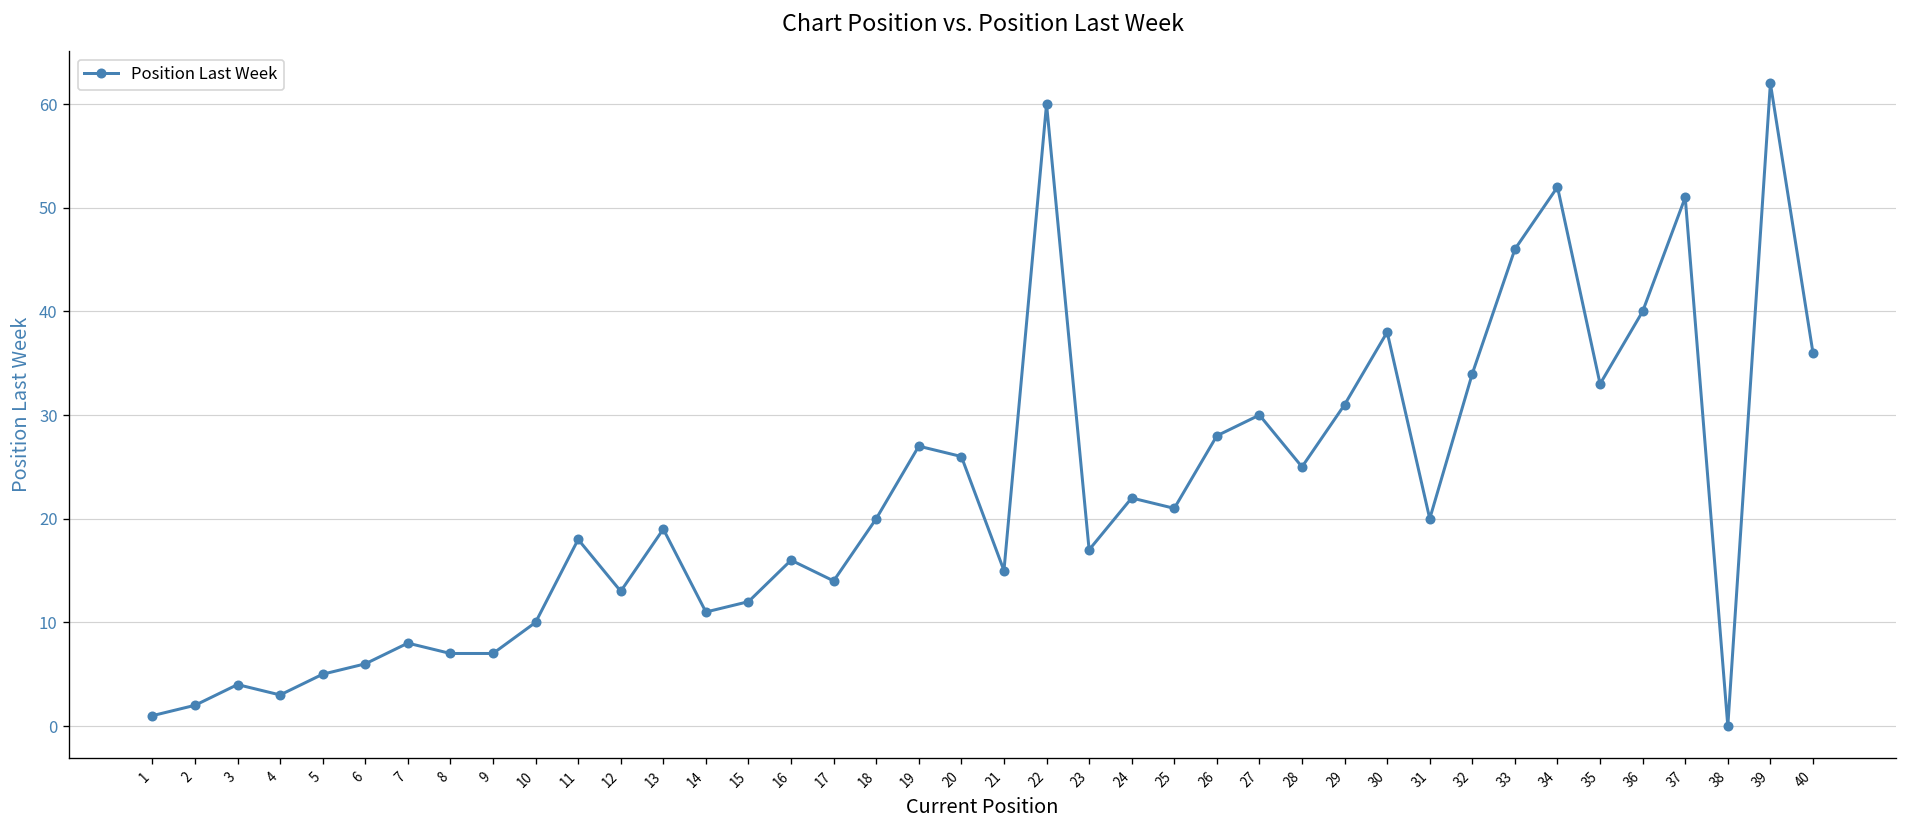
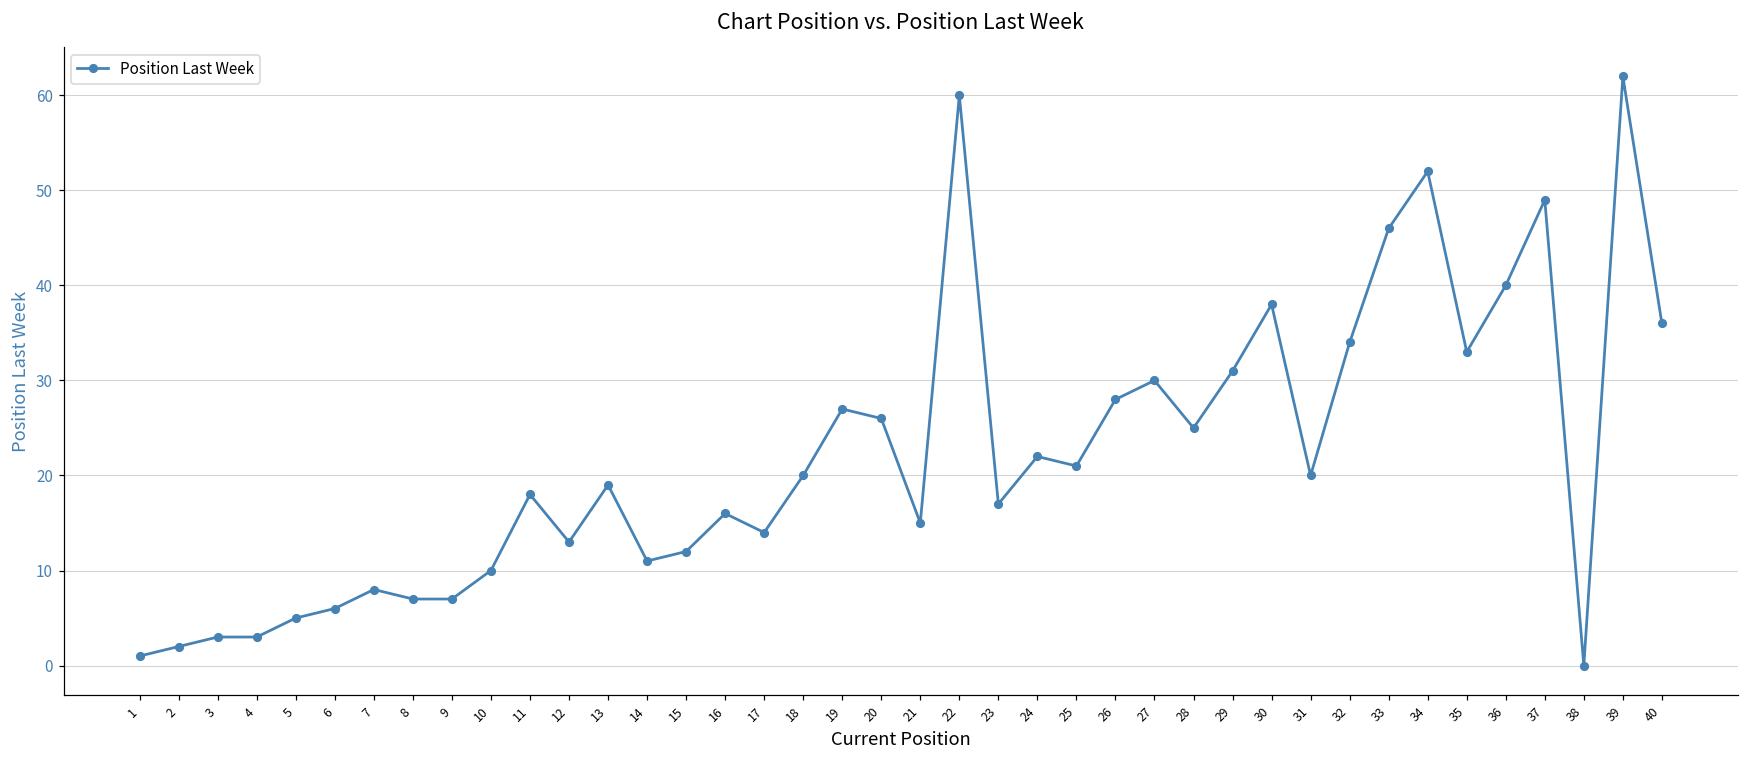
3: 4 -> 3
37: 51 -> 49
